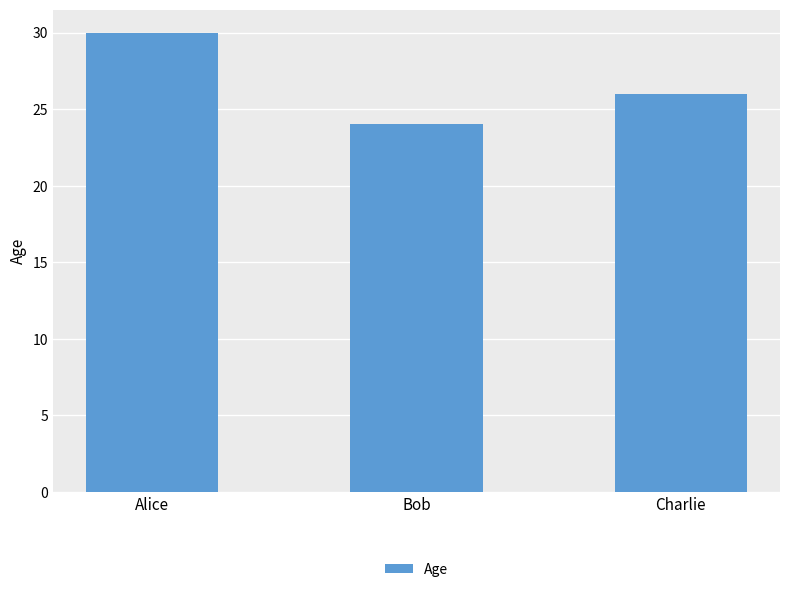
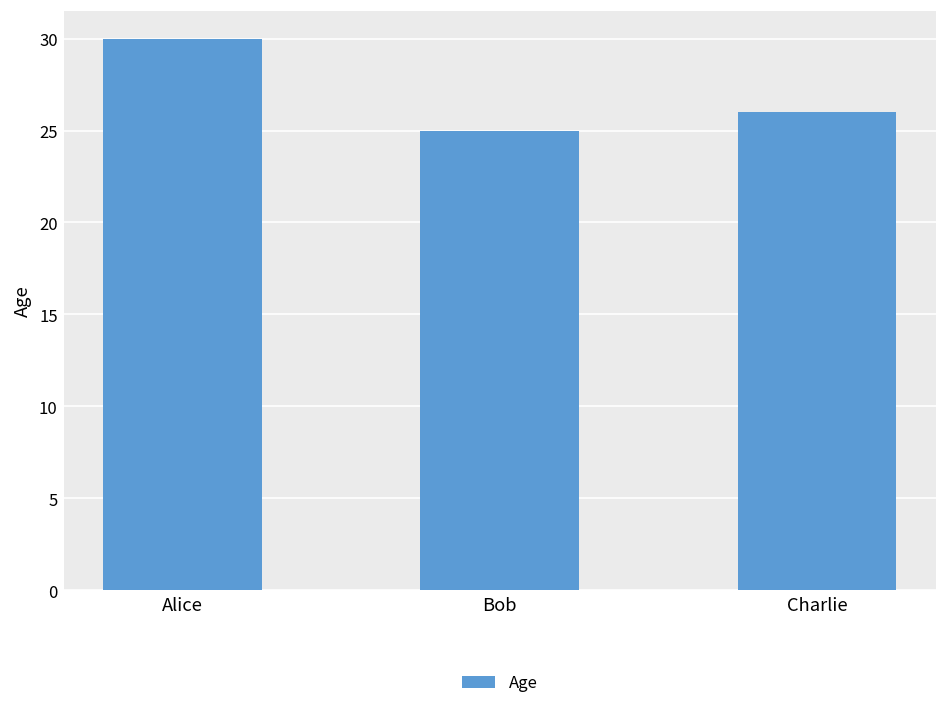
Bob: 24 -> 25
